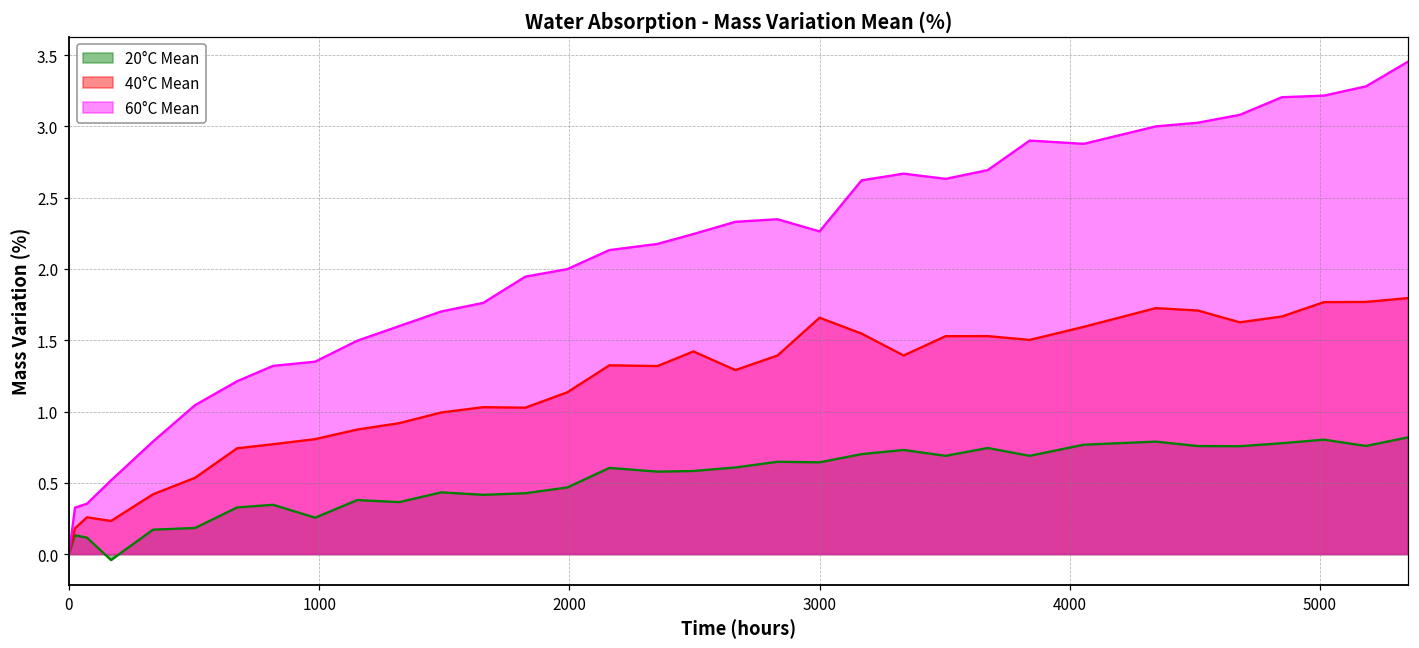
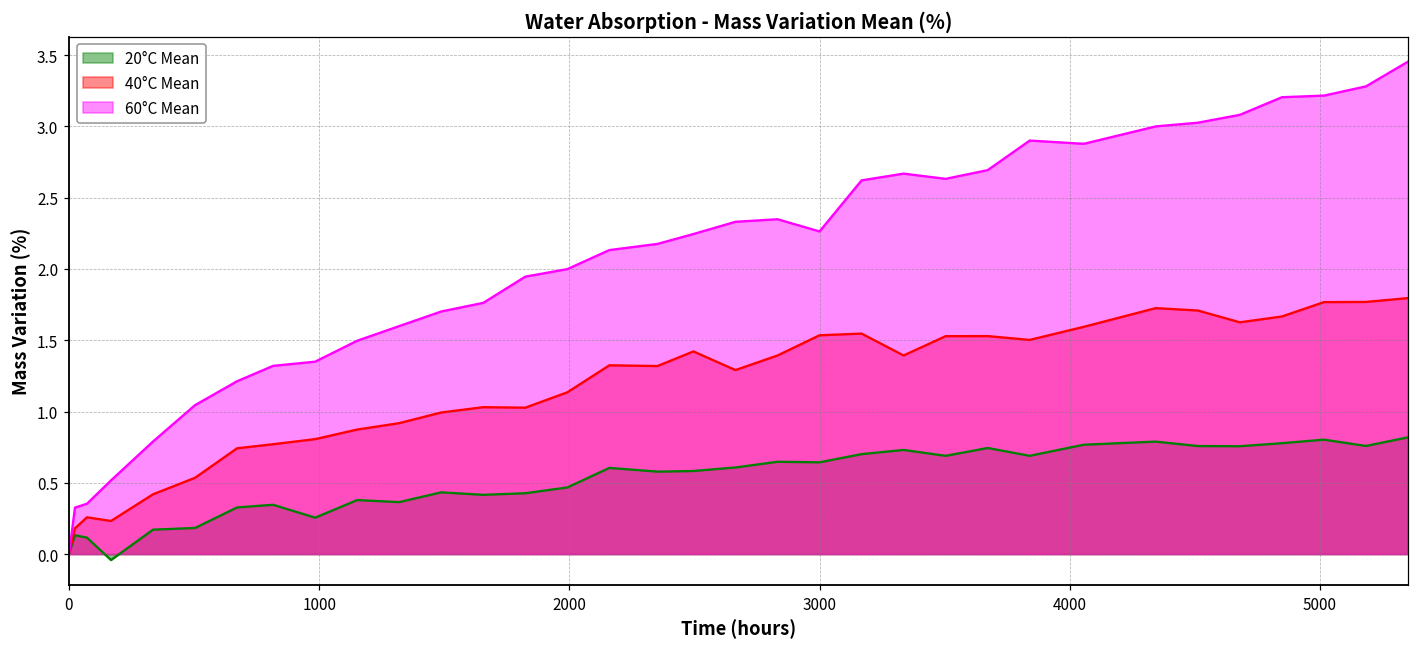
40°C Mean, 3000: 1.66 -> 1.53
